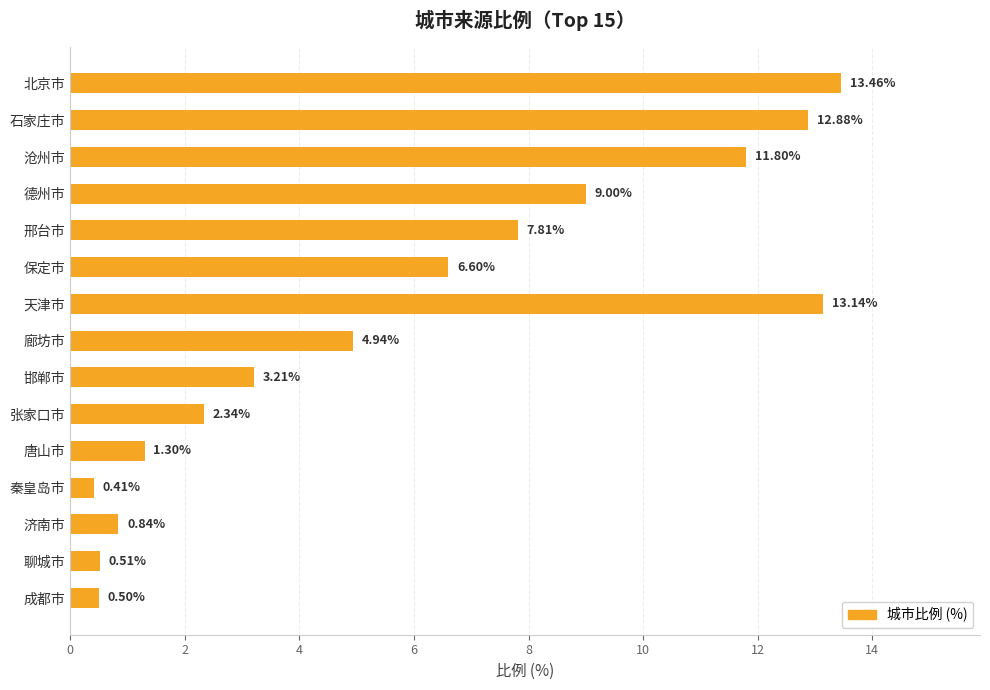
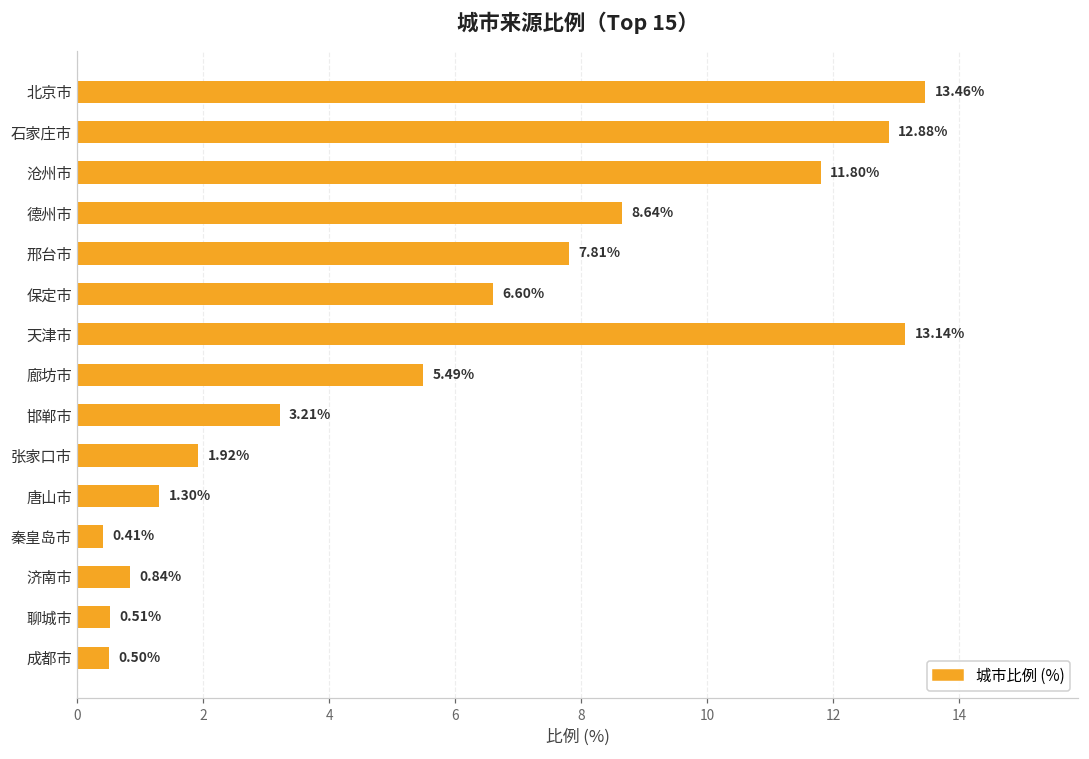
德州市: 9.00% -> 8.64%
廊坊市: 4.94% -> 5.49%
张家口市: 2.34% -> 1.92%
